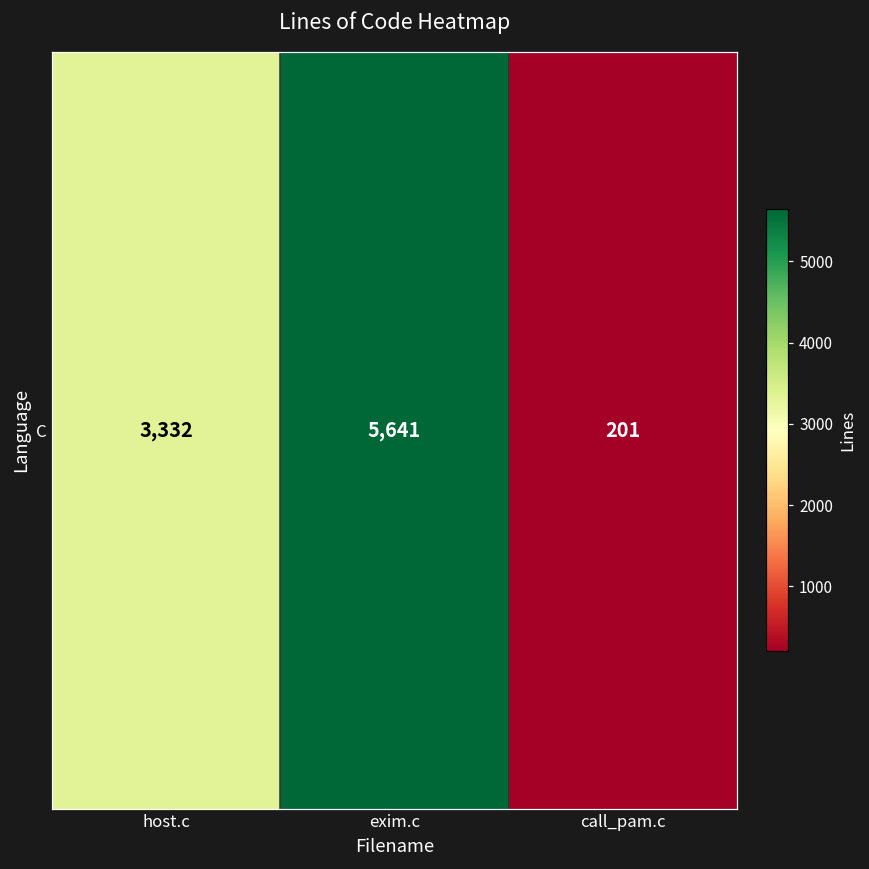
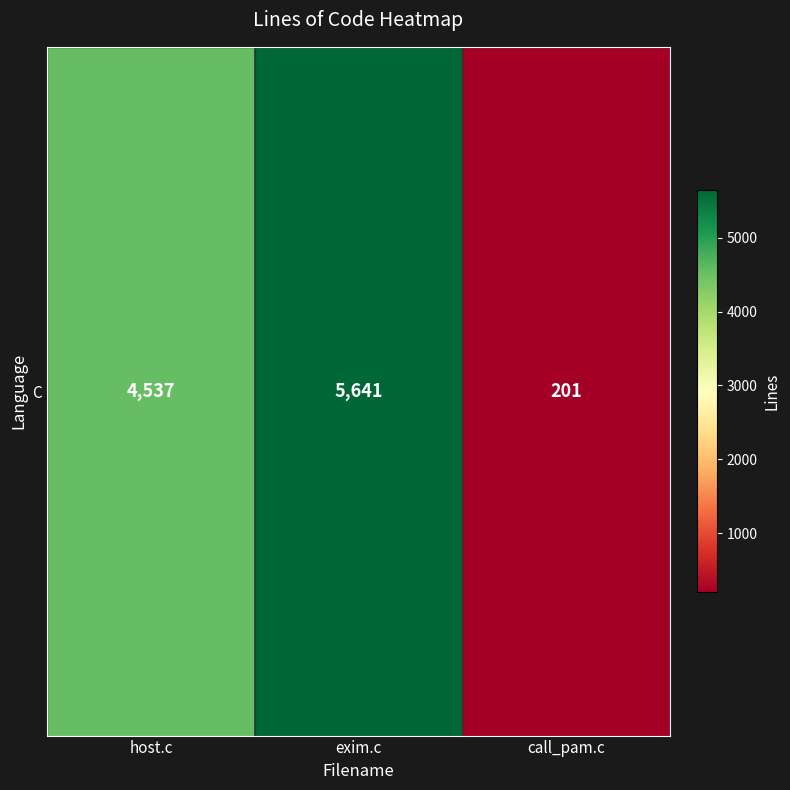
C, host.c: 3,332 -> 4,537
